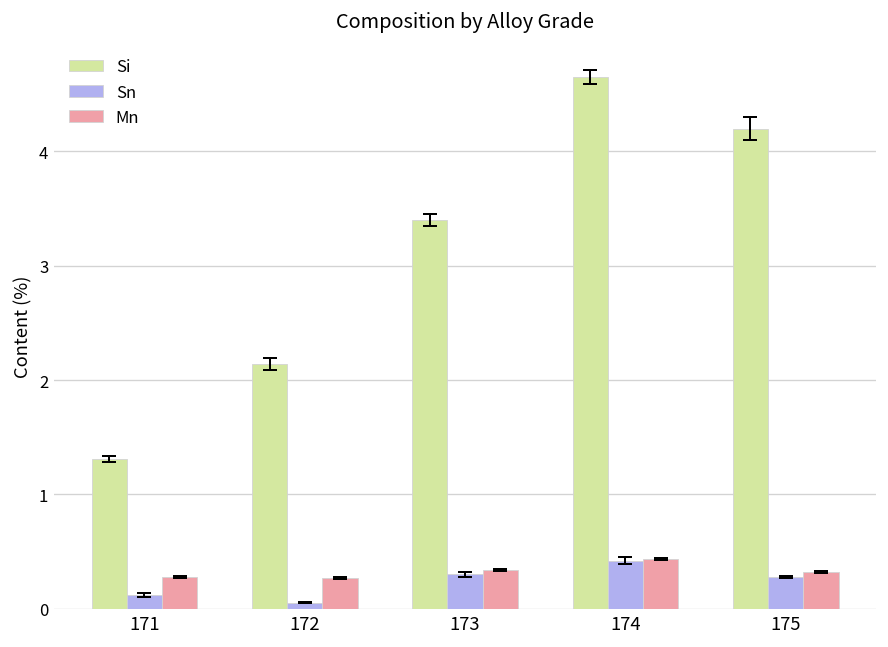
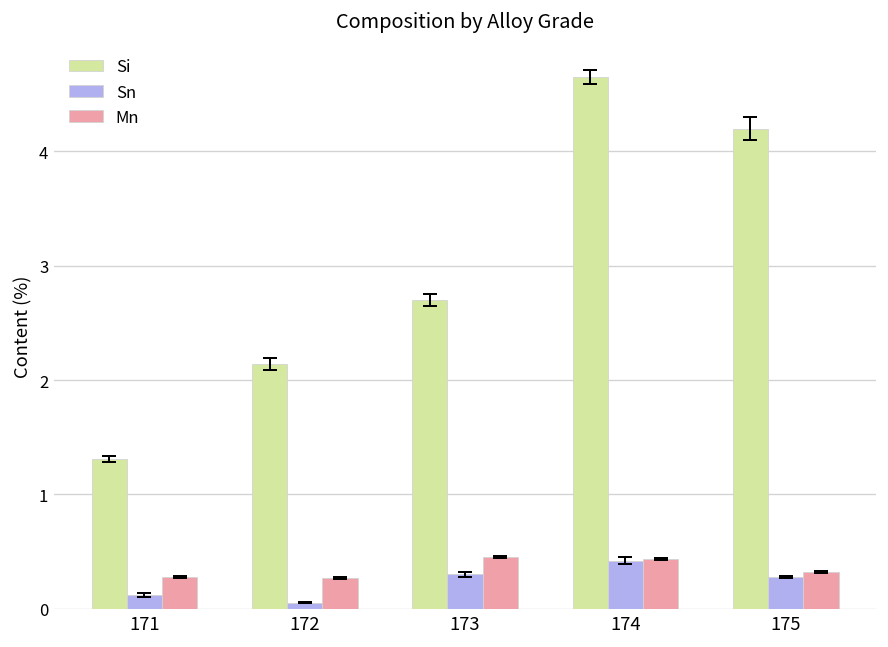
Si, 173: 3.4 -> 2.7
Mn, 173: 0.3 -> 0.5
